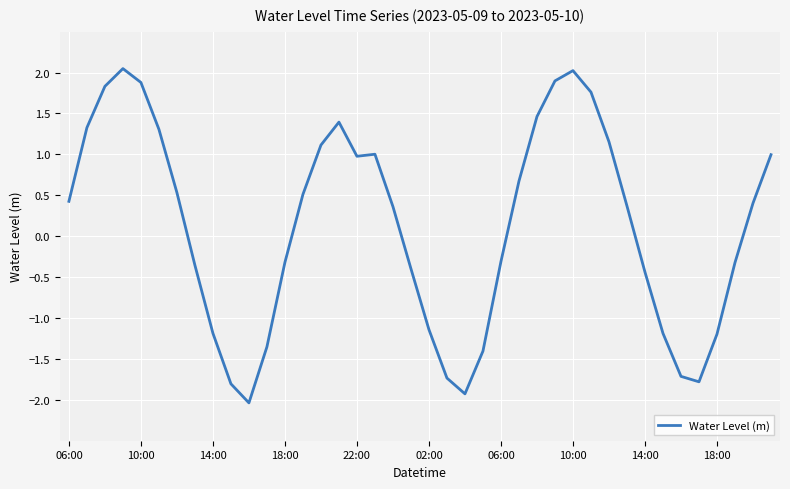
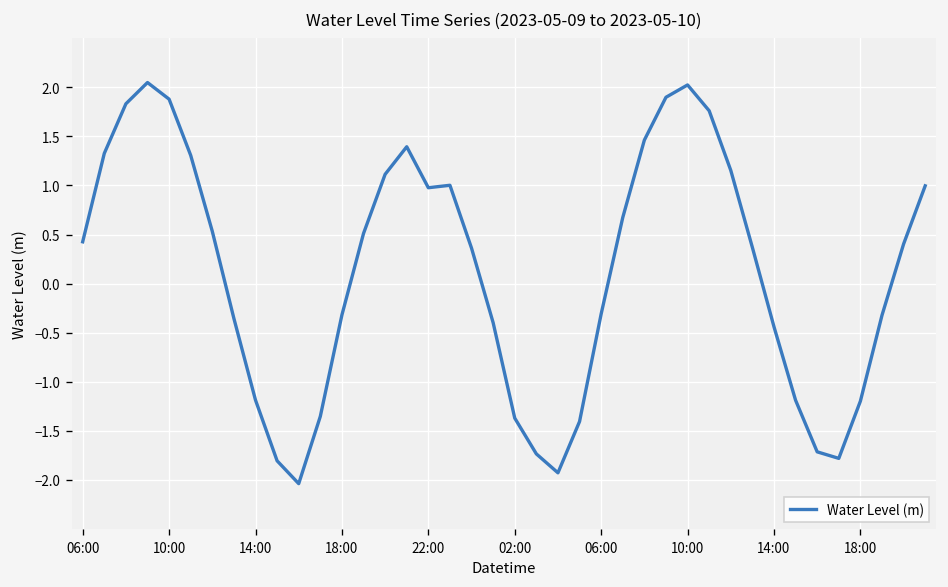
02:00: -1.1 -> -1.4
